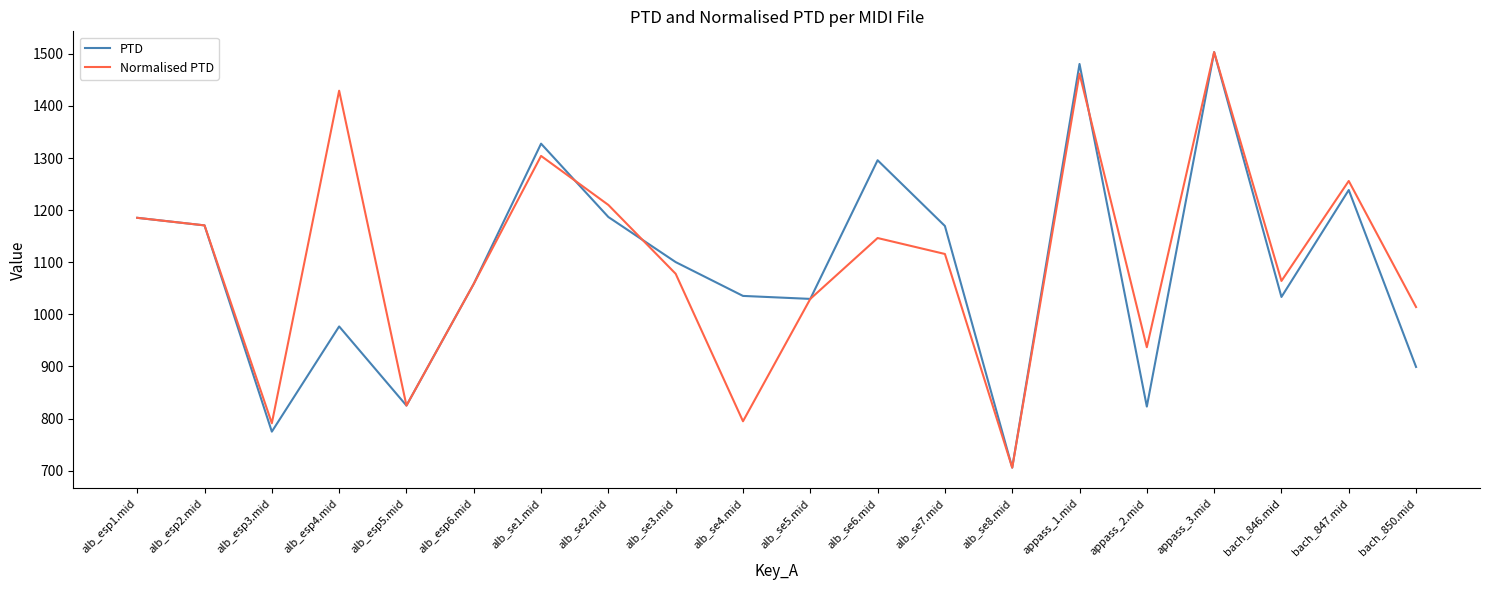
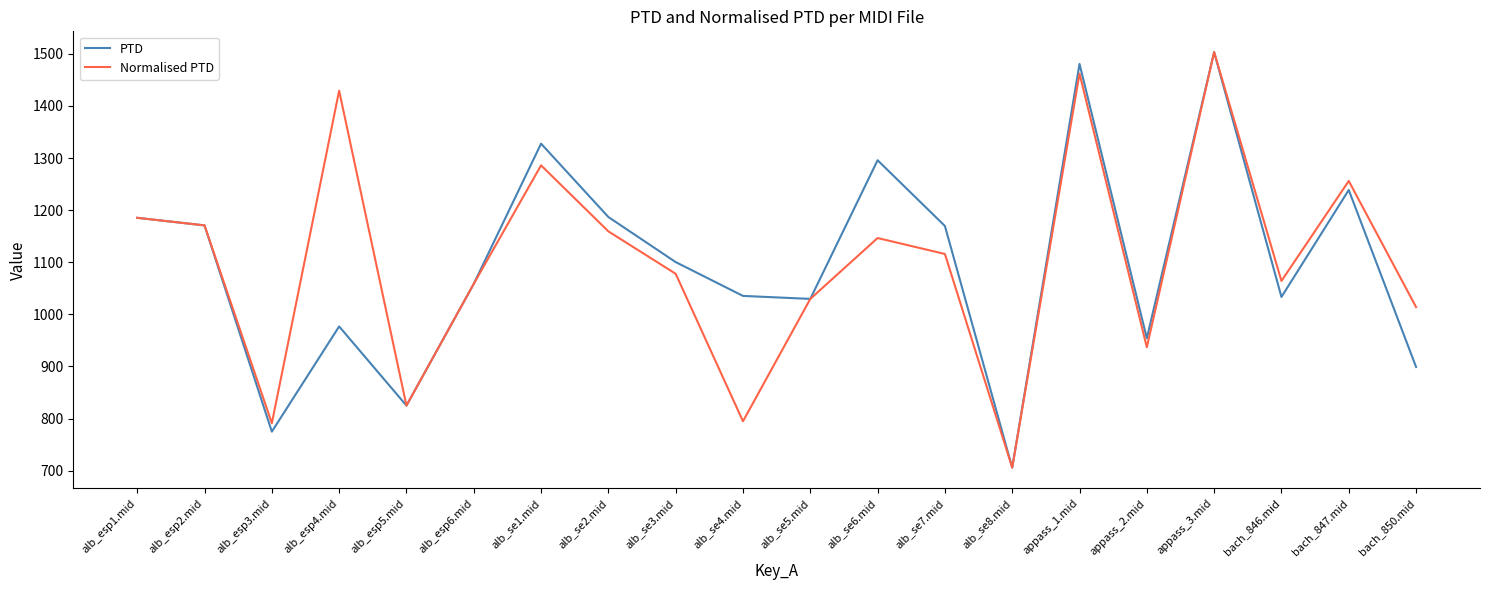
Normalised PTD, alb_se1.mid: 1300 -> 1290
Normalised PTD, alb_se2.mid: 1210 -> 1160
PTD, appass_2.mid: 820 -> 950
